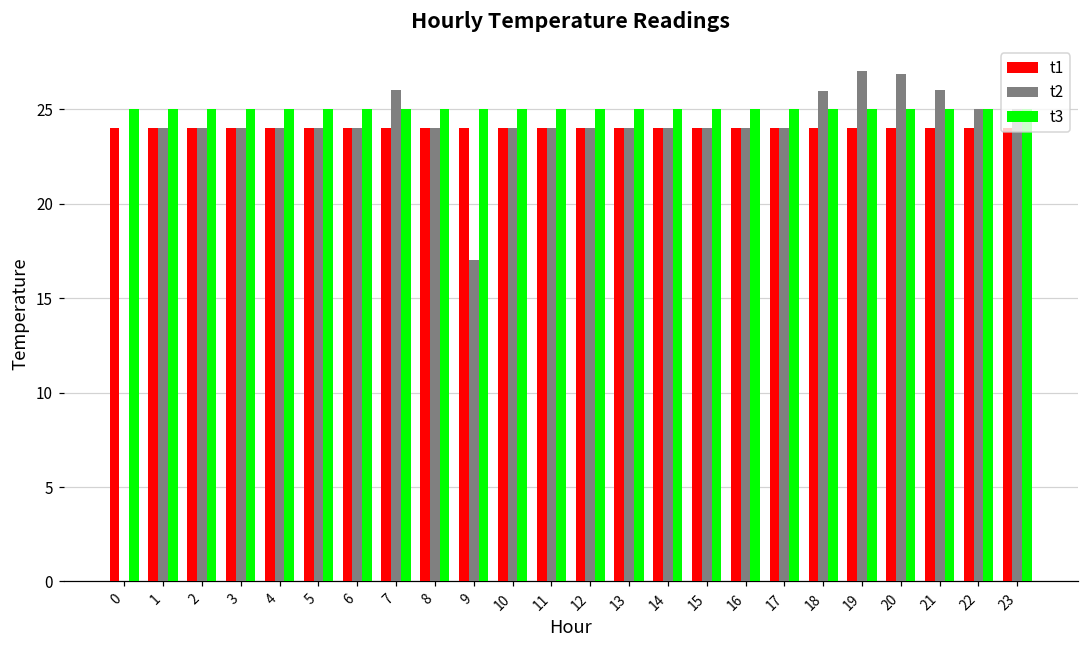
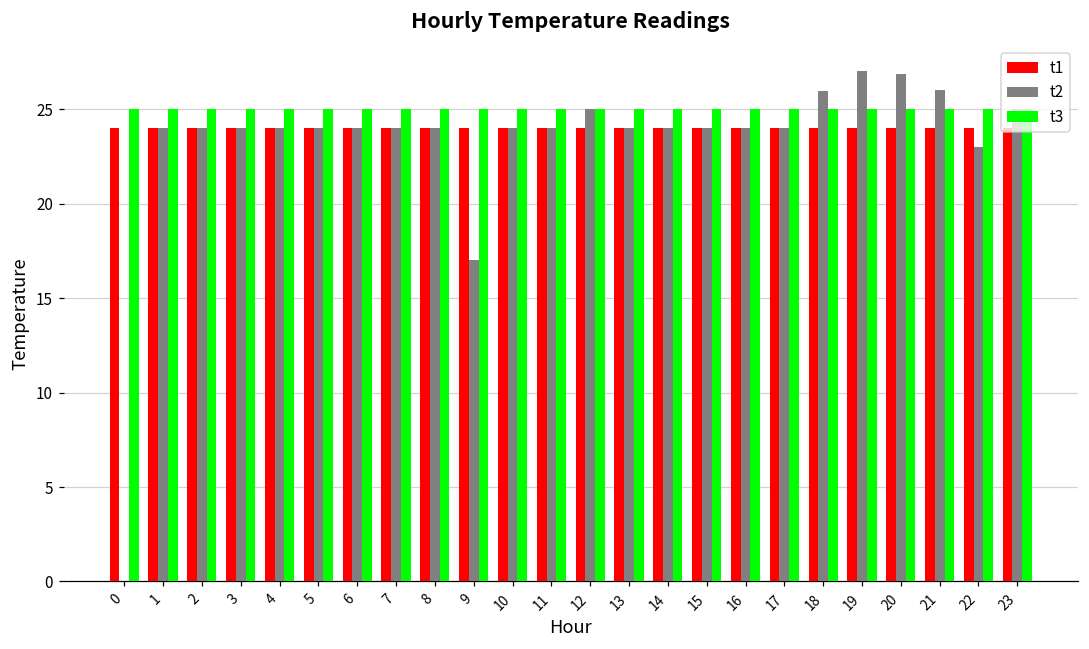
t2, 7: 26 -> 24
t2, 12: 24 -> 25
t2, 22: 25 -> 23
